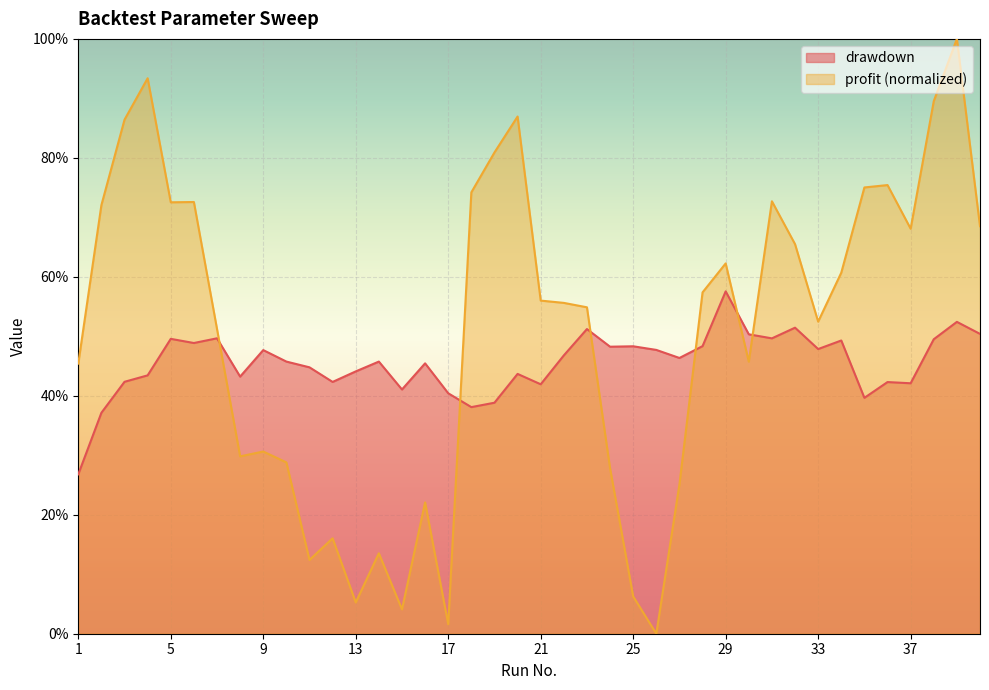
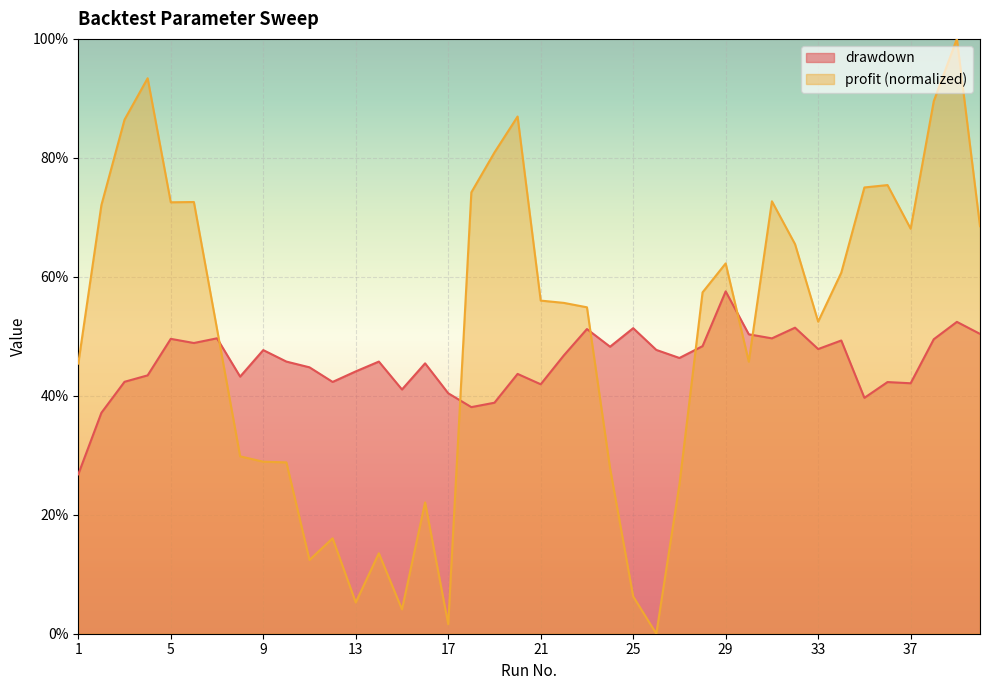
profit (normalized), 9: 31% -> 29%
drawdown, 25: 48% -> 51%
